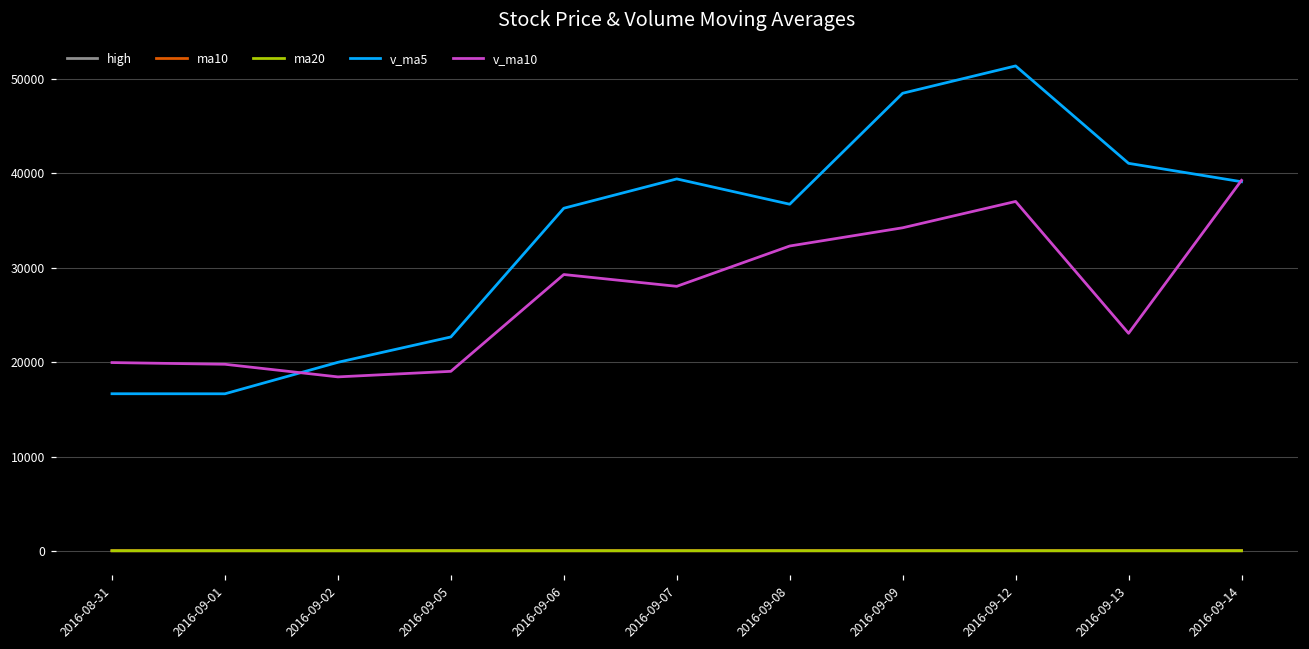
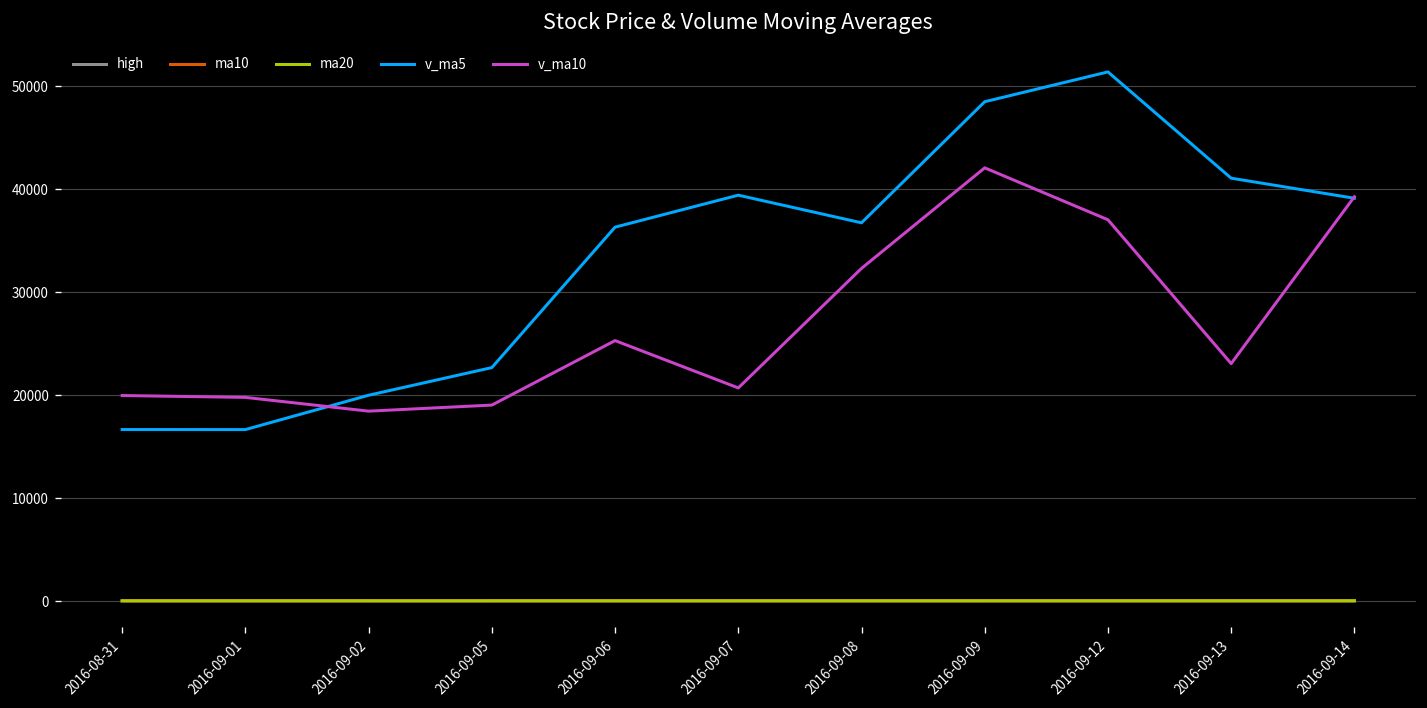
v_ma10, 2016-09-06: 29000 -> 25000
v_ma10, 2016-09-07: 28000 -> 21000
v_ma10, 2016-09-09: 34000 -> 42000
